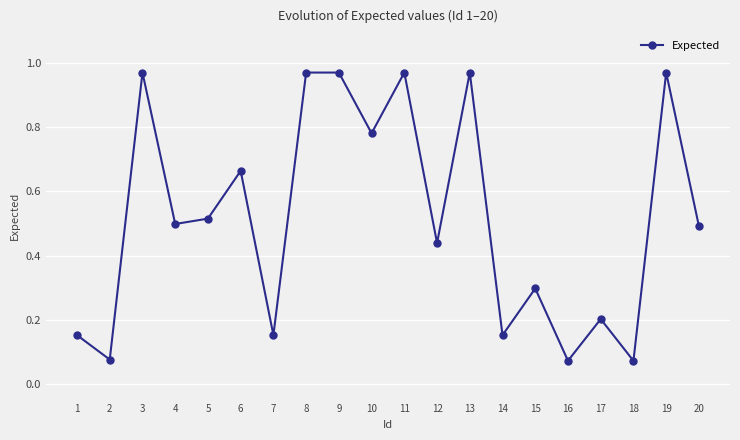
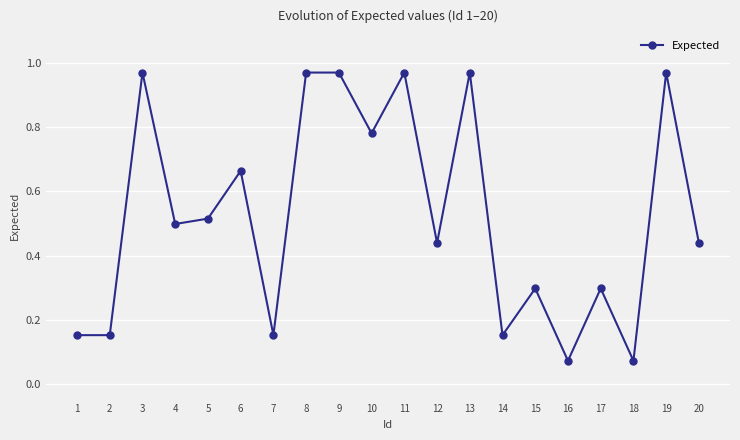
2: 0.07 -> 0.15
17: 0.20 -> 0.30
20: 0.49 -> 0.44
